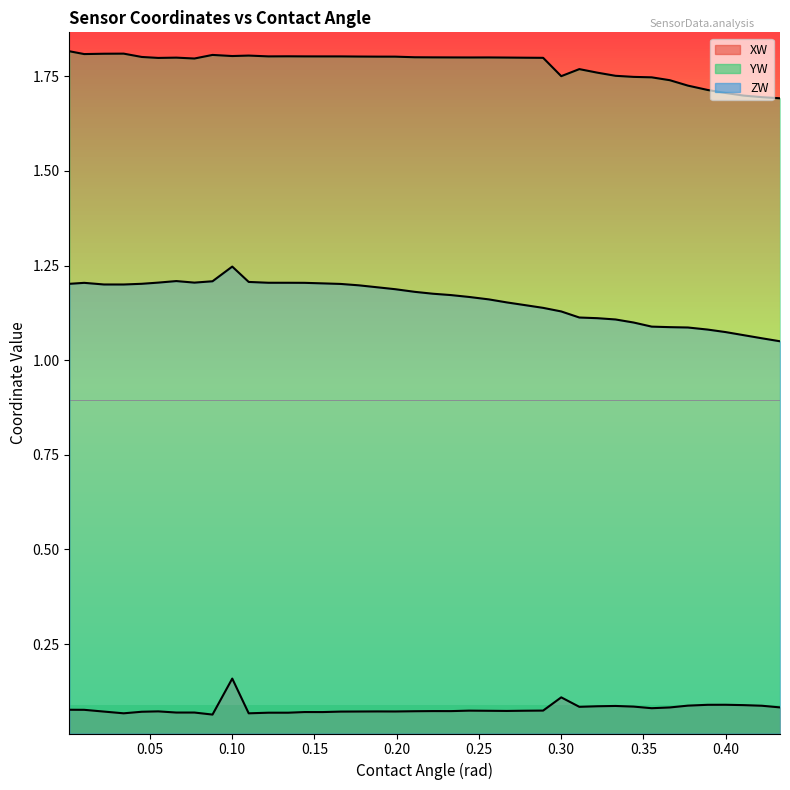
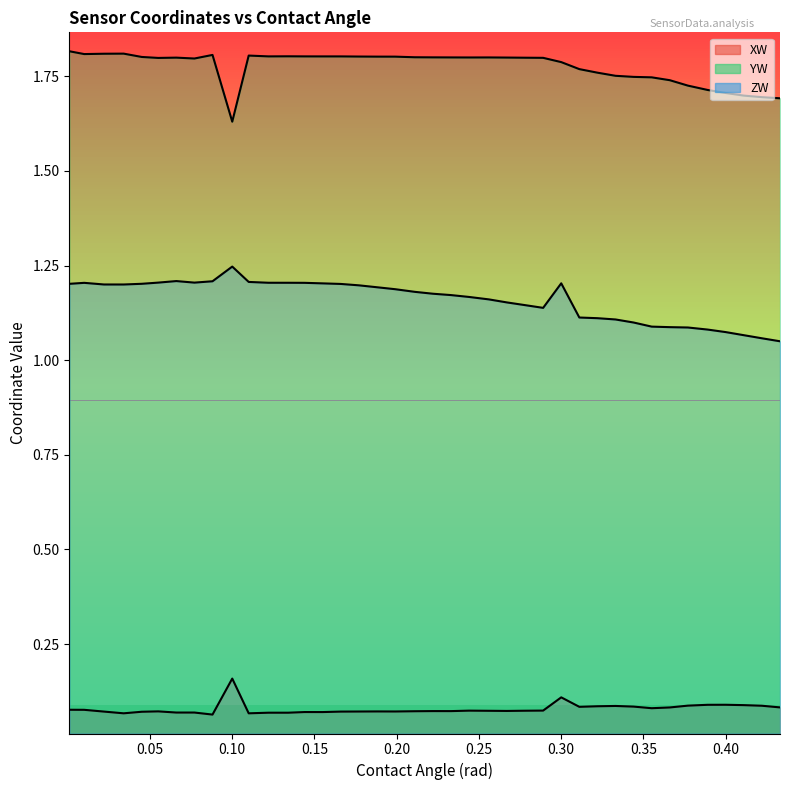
YW, 0.10: 1.80 -> 1.63
YW, 0.30: 1.75 -> 1.79
ZW, 0.30: 1.13 -> 1.20
